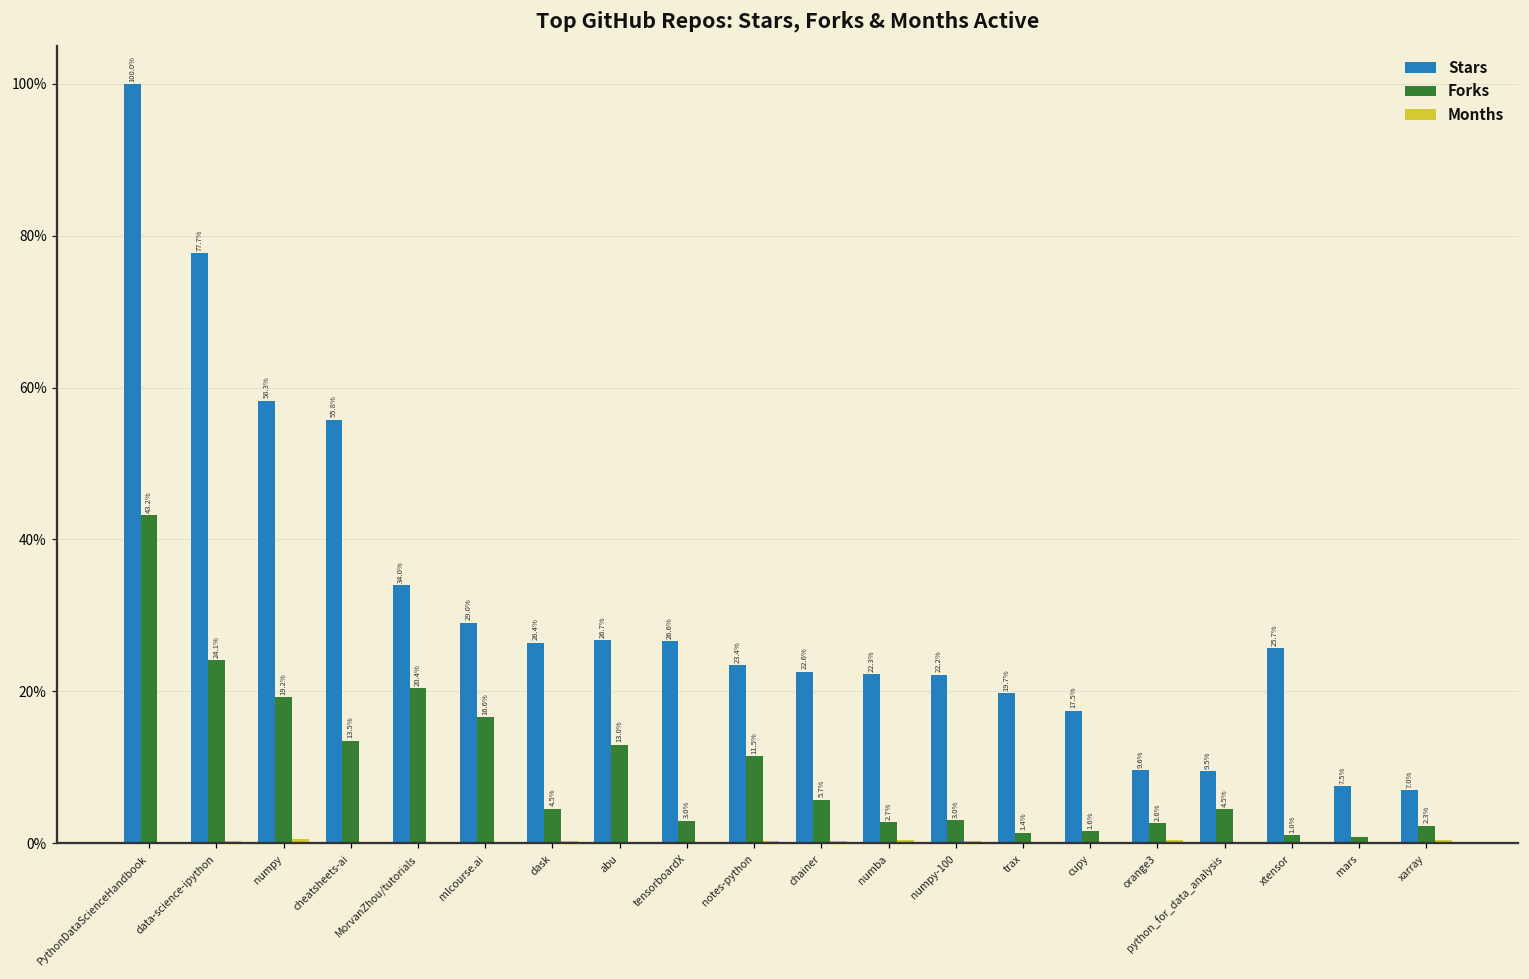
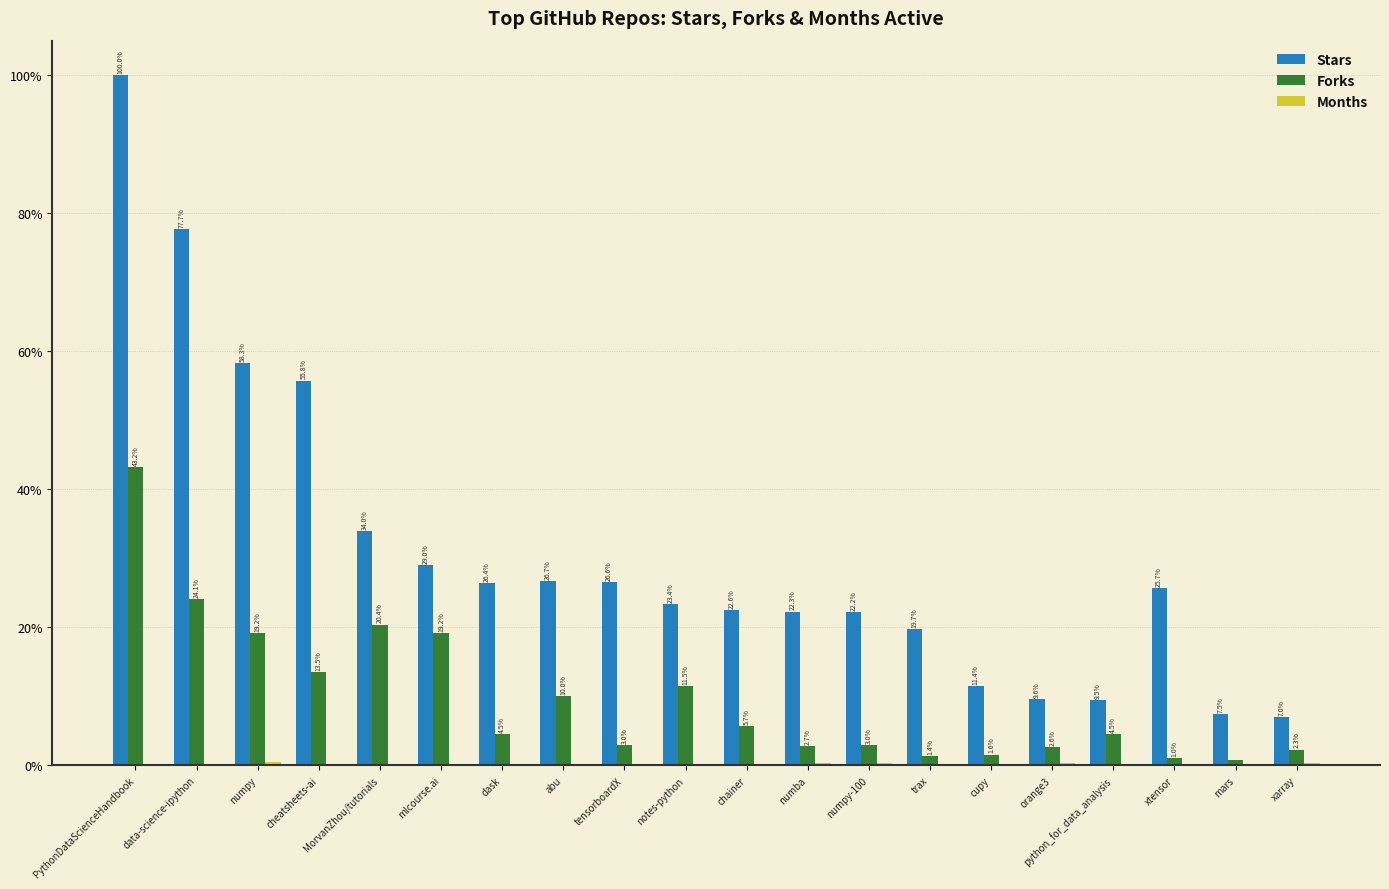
Forks, mlcourse.ai: 16.6% -> 19.2%
Forks, abu: 13.0% -> 10.0%
Stars, cupy: 17.5% -> 11.4%
